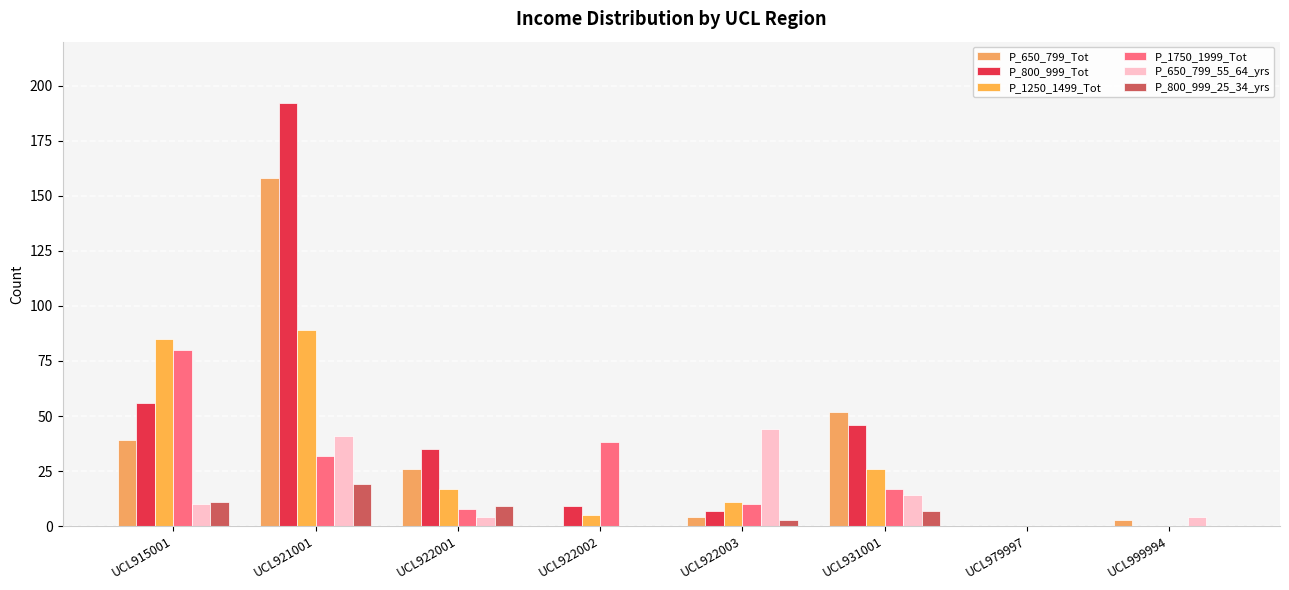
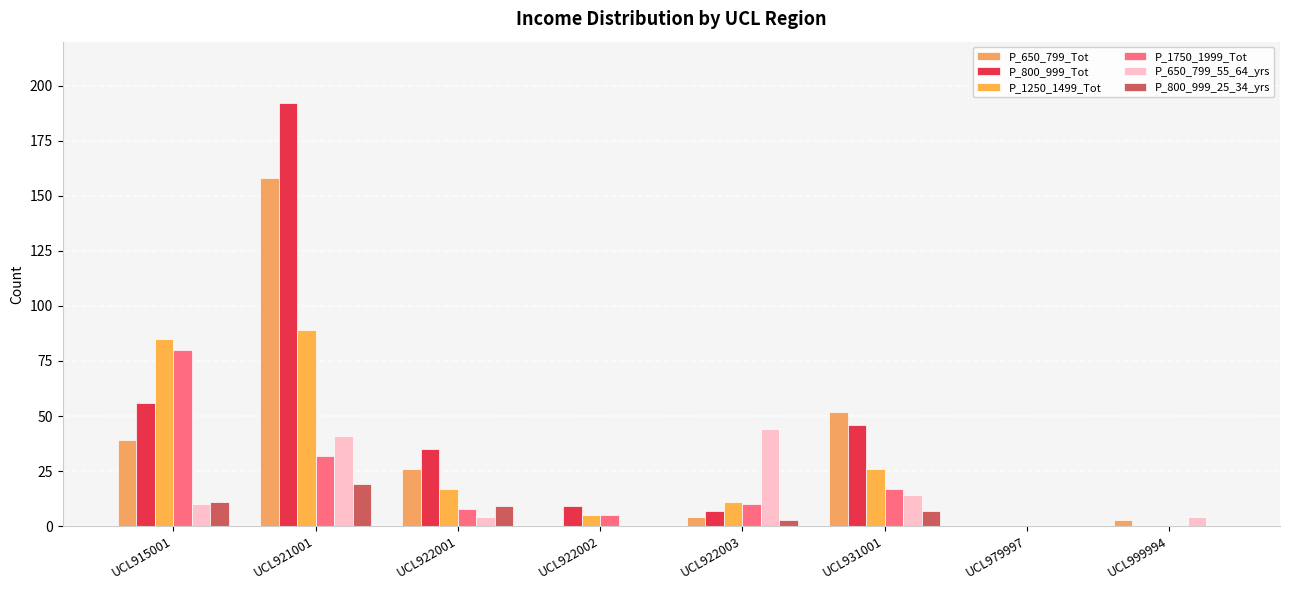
P_1750_1999_Tot, UCL922002: 38 -> 5
